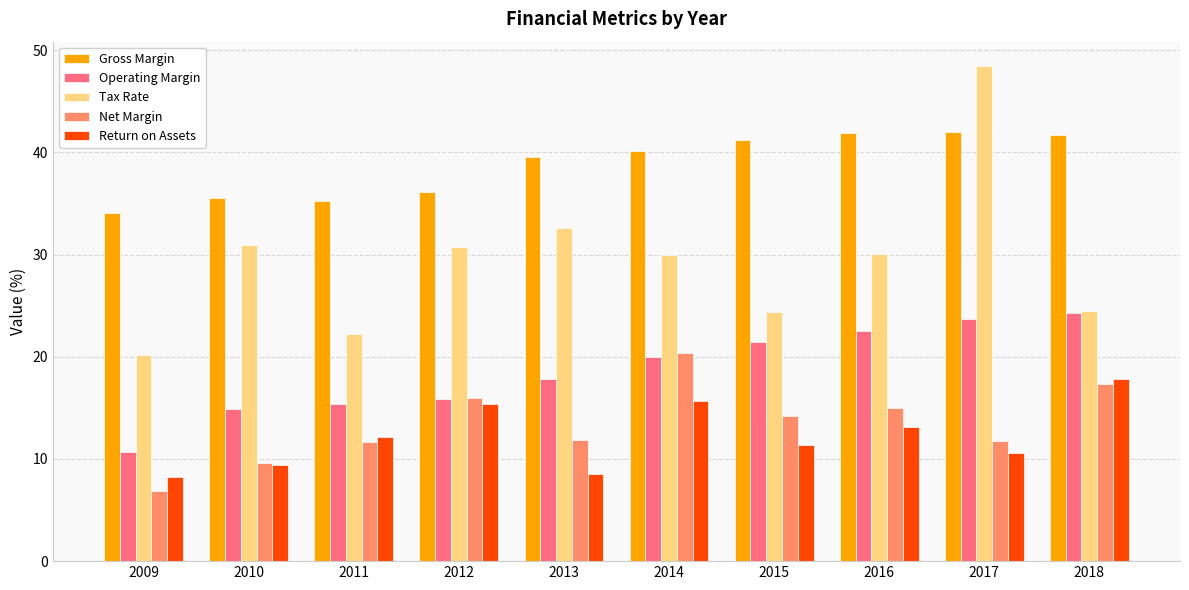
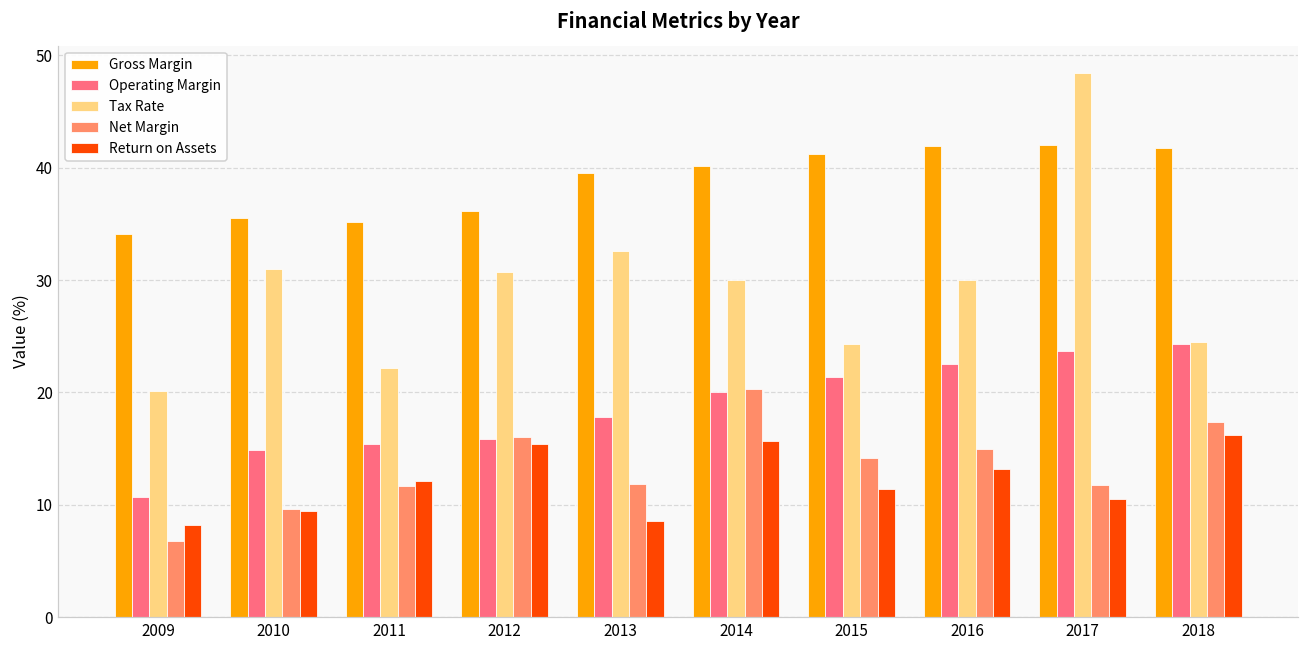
Return on Assets, 2018: 17.8 -> 16.2
